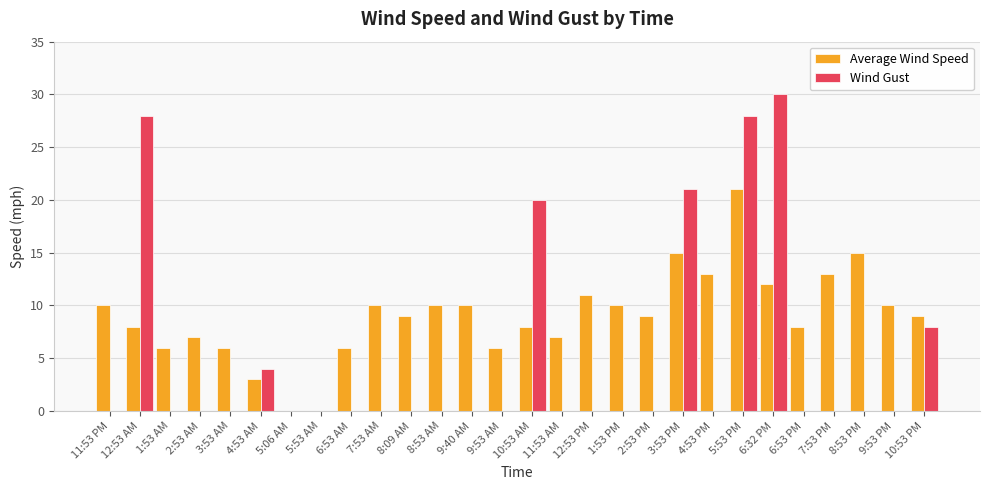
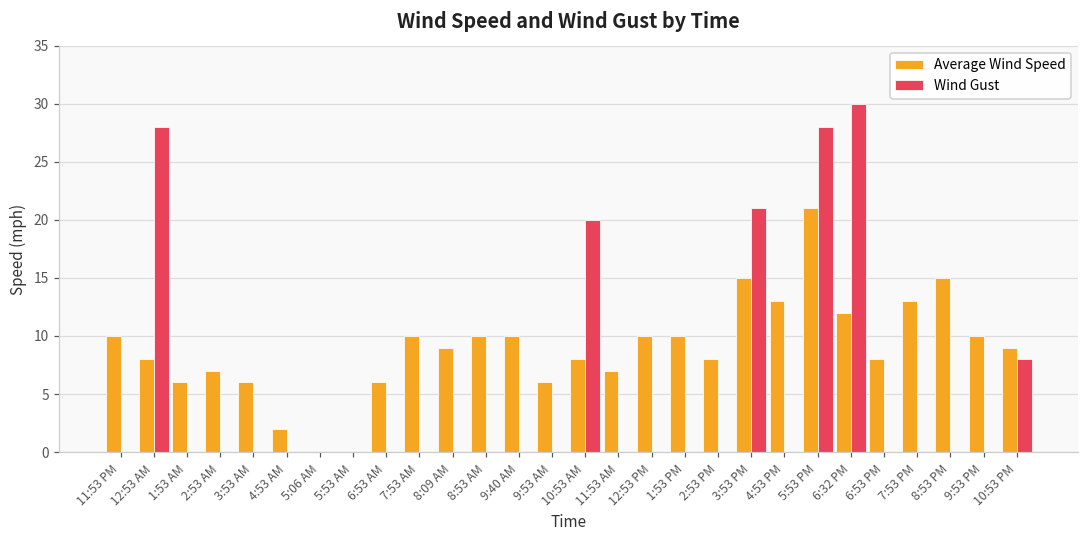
Average Wind Speed, 4:53 AM: 3 -> 2
Wind Gust, 4:53 AM: 4 -> 0
Average Wind Speed, 12:53 PM: 11 -> 10
Average Wind Speed, 2:53 PM: 9 -> 8
